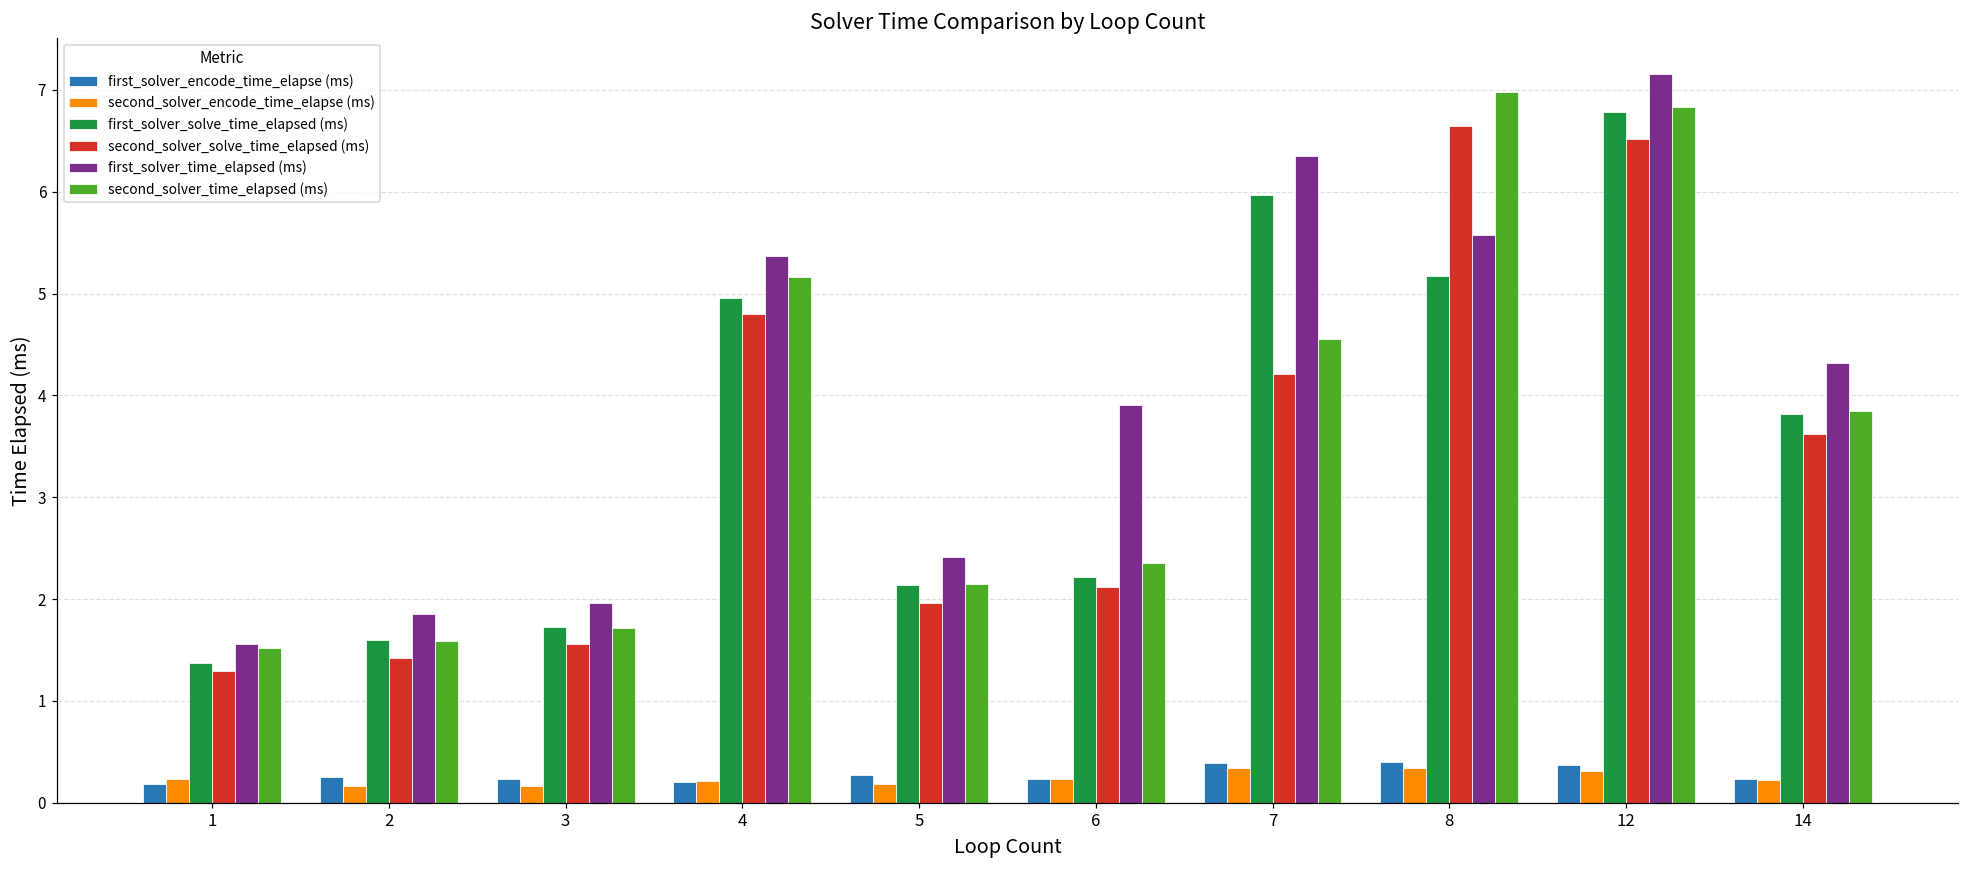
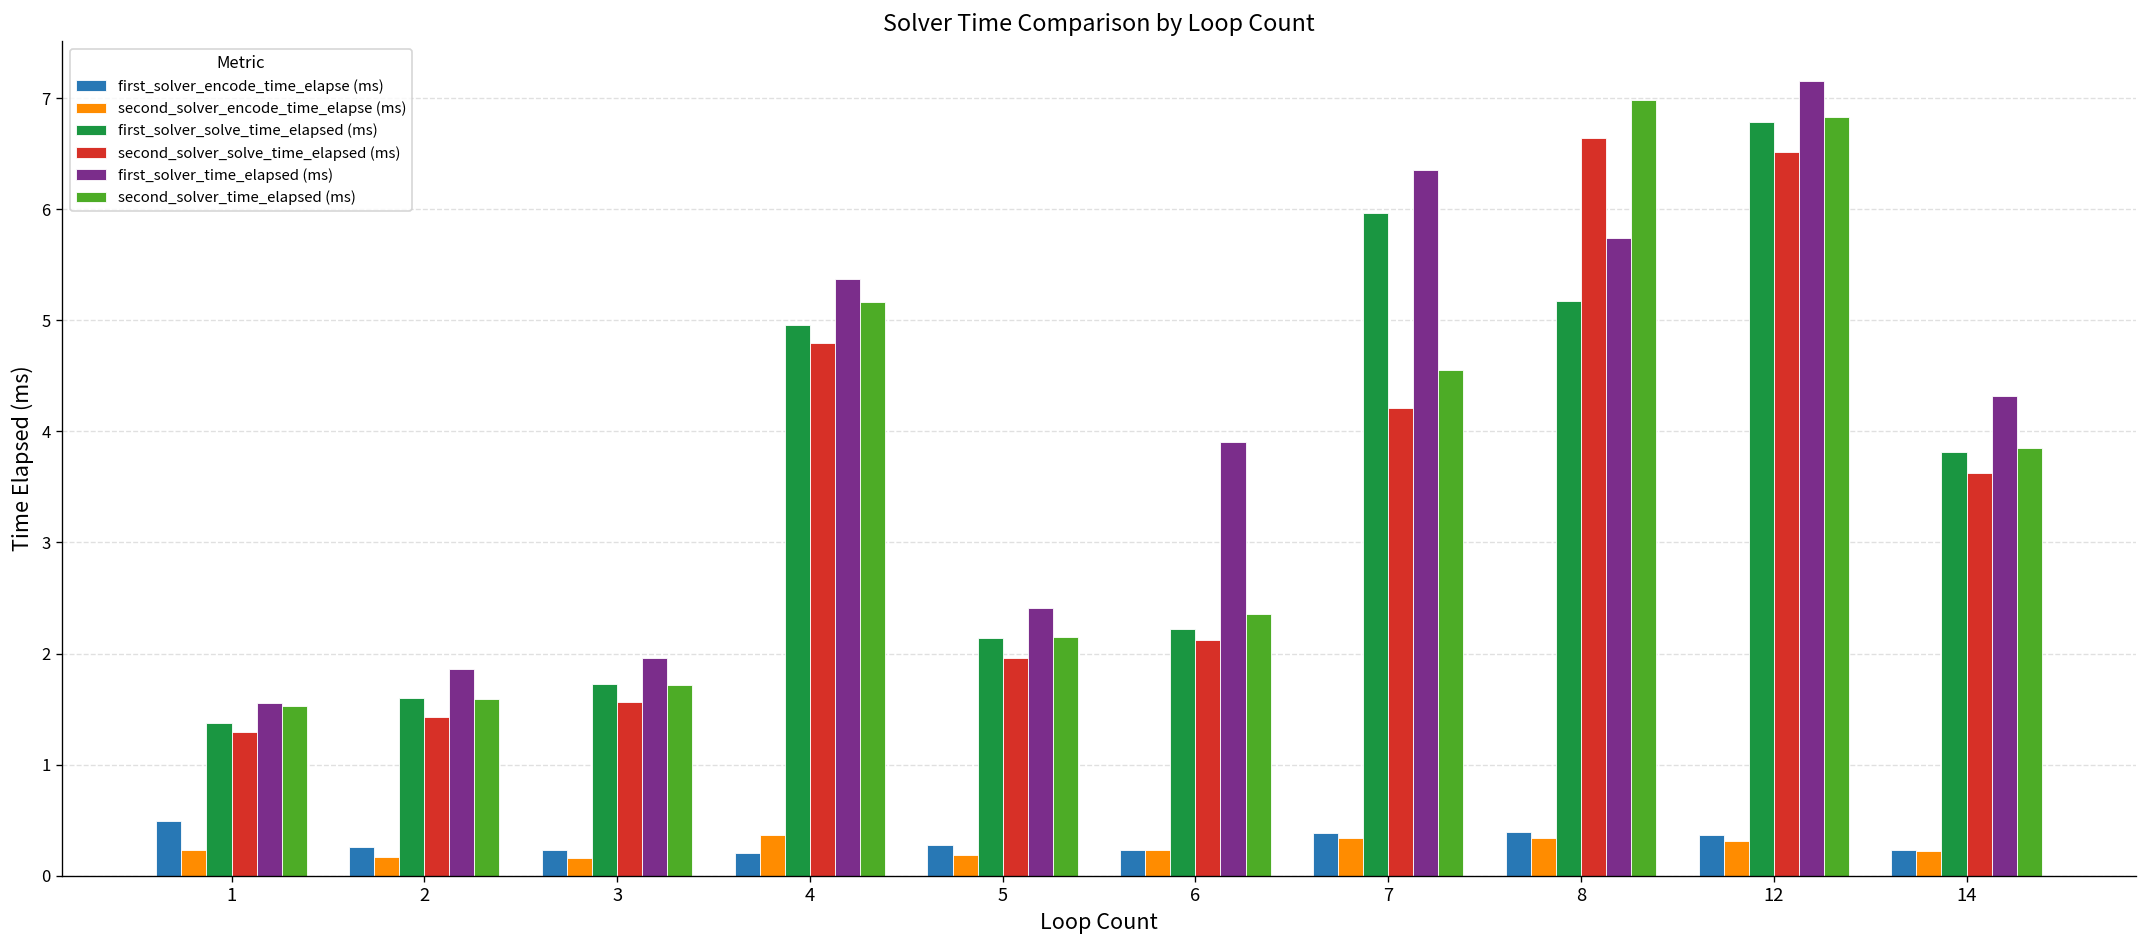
first_solver_encode_time_elapse (ms), 1: 0.2 -> 0.5
second_solver_encode_time_elapse (ms), 4: 0.2 -> 0.4
first_solver_time_elapsed (ms), 8: 5.6 -> 5.7
